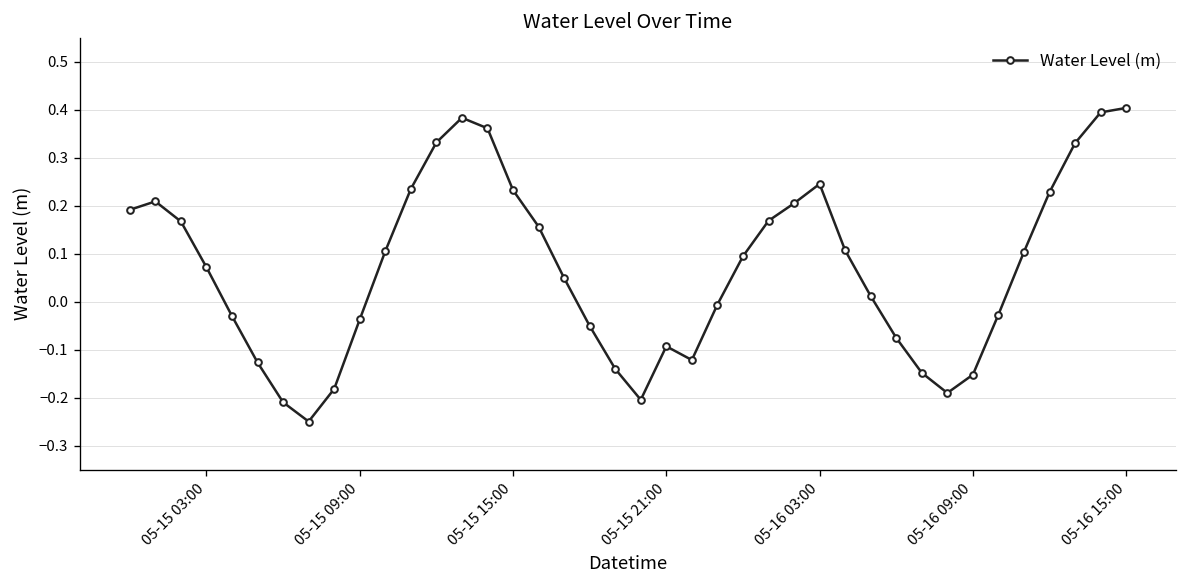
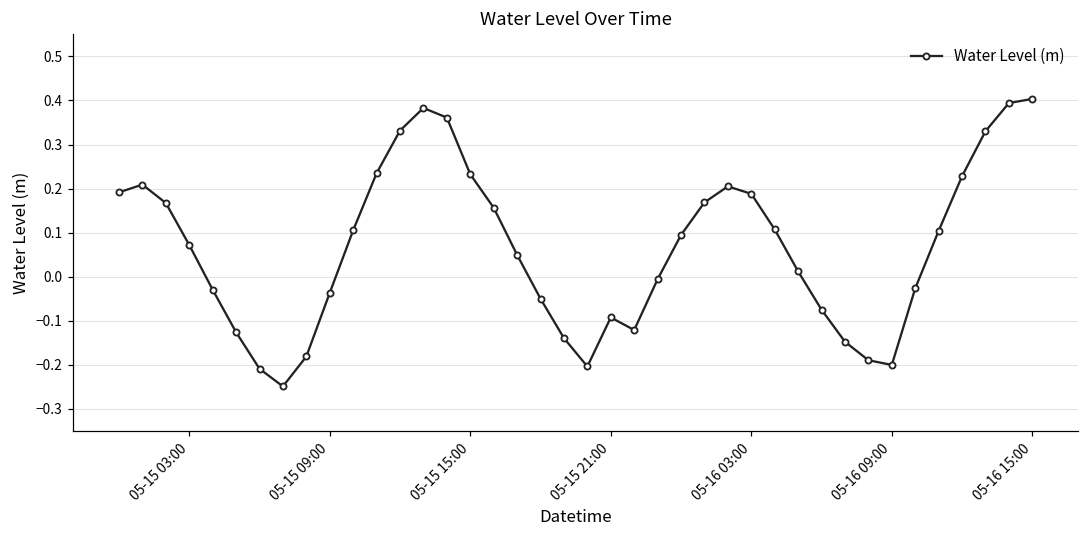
05-16 03:00: 0.25 -> 0.19
05-16 09:00: -0.15 -> -0.20
